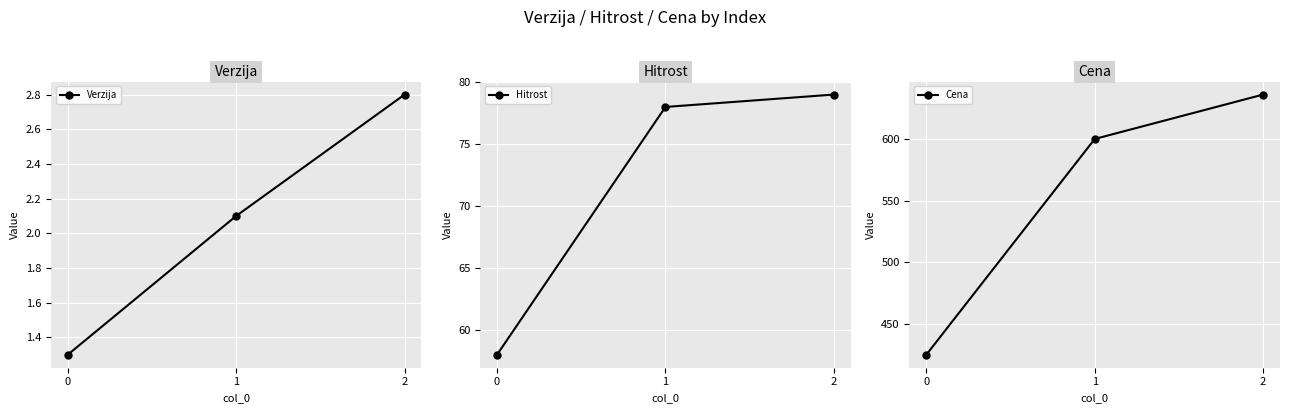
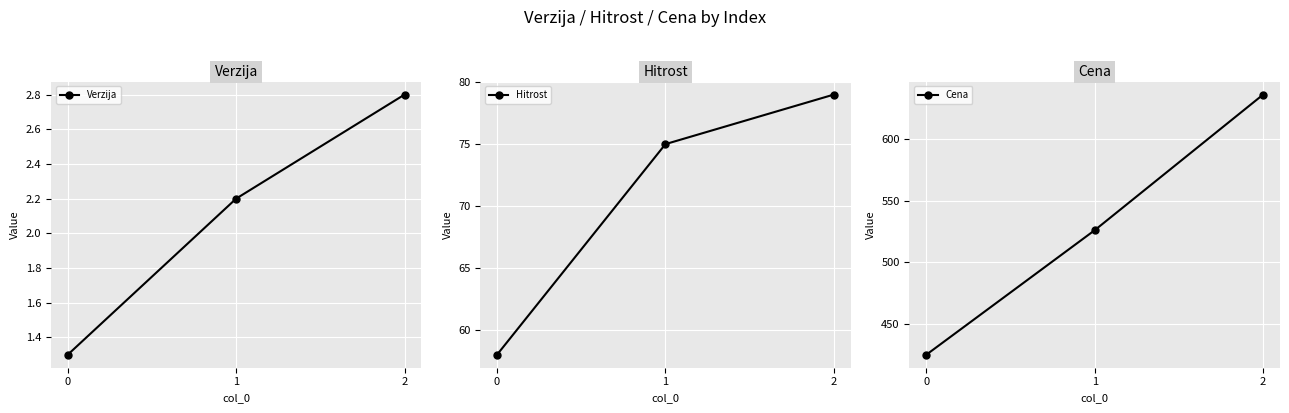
Verzija, 1: 2.1 -> 2.2
Hitrost, 1: 78 -> 75
Cena, 1: 600 -> 526
